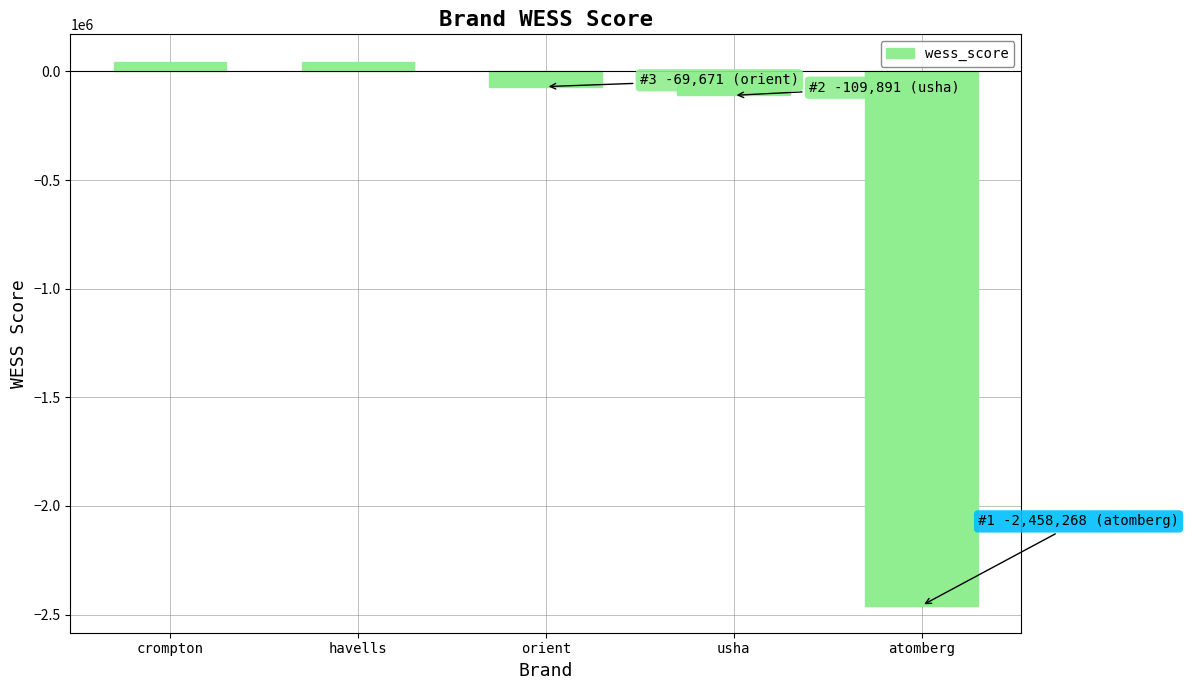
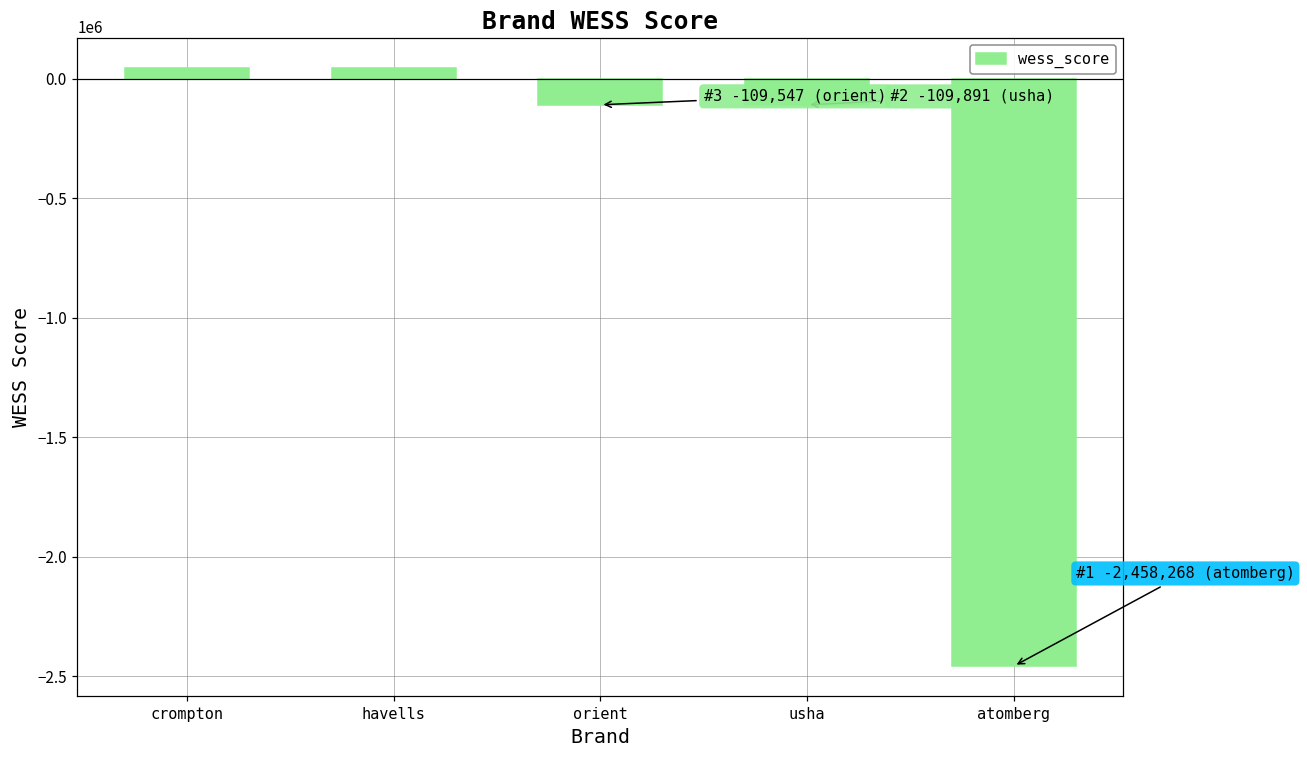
orient: -69,671 -> -109,547
